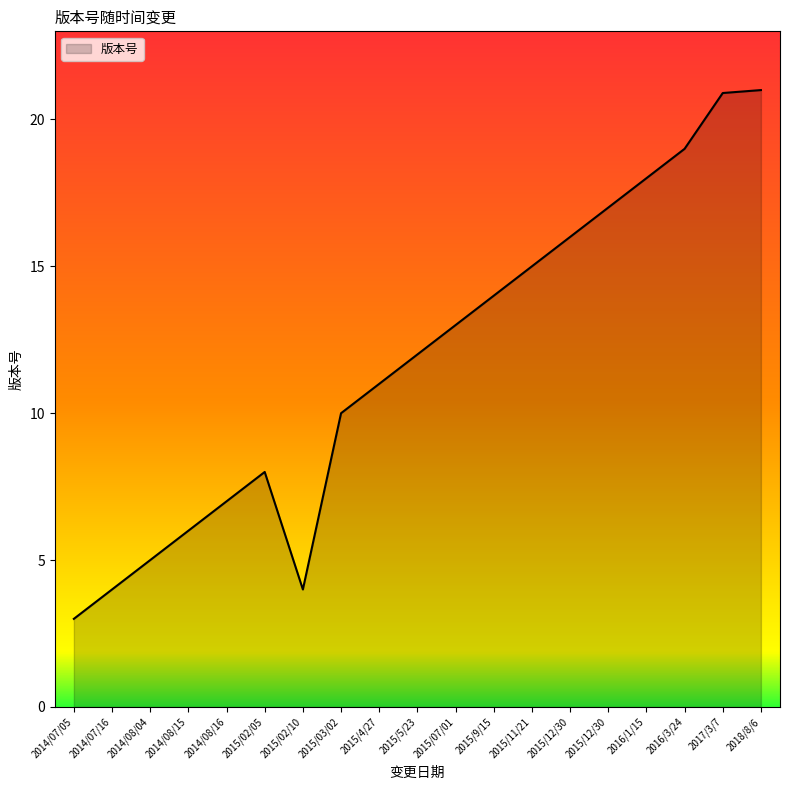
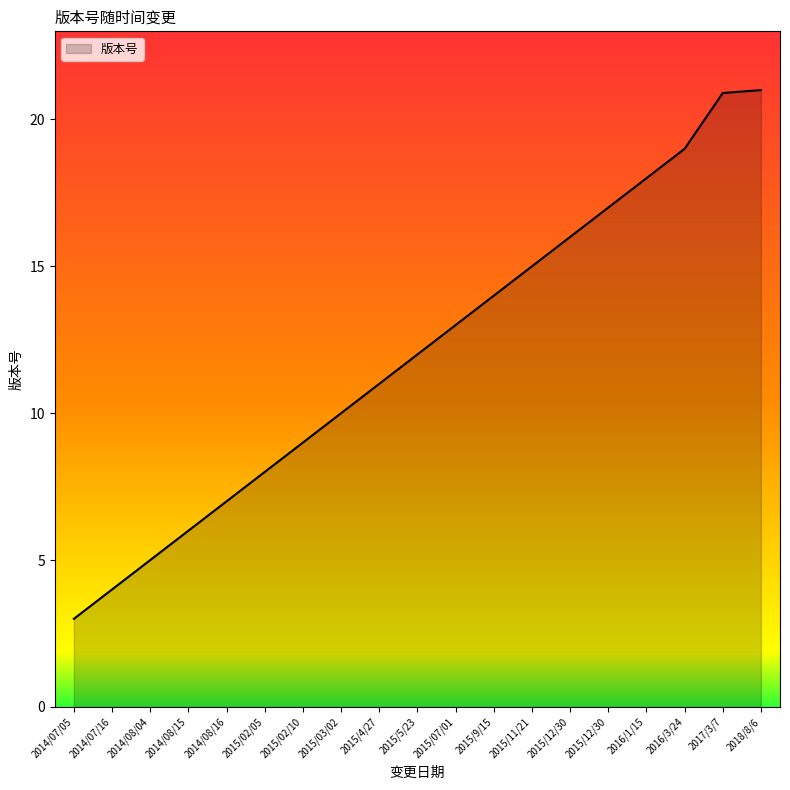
2015/02/10: 4 -> 9
